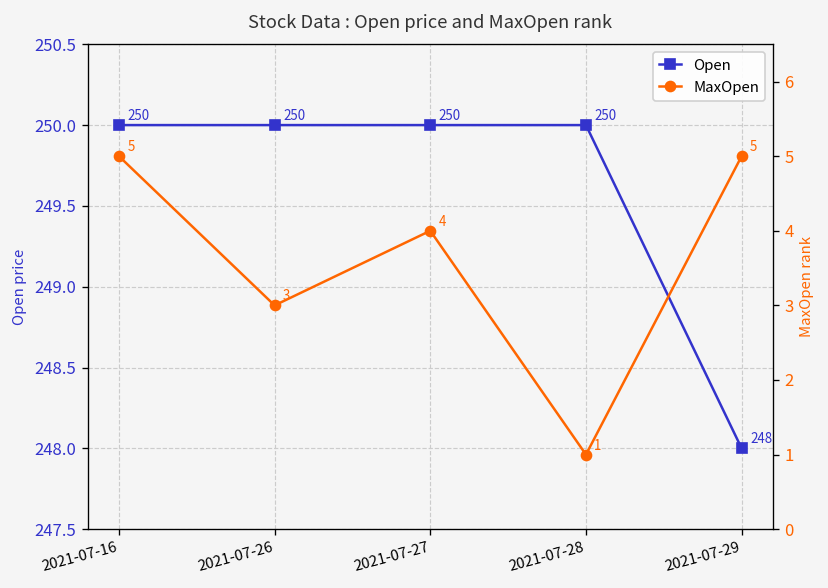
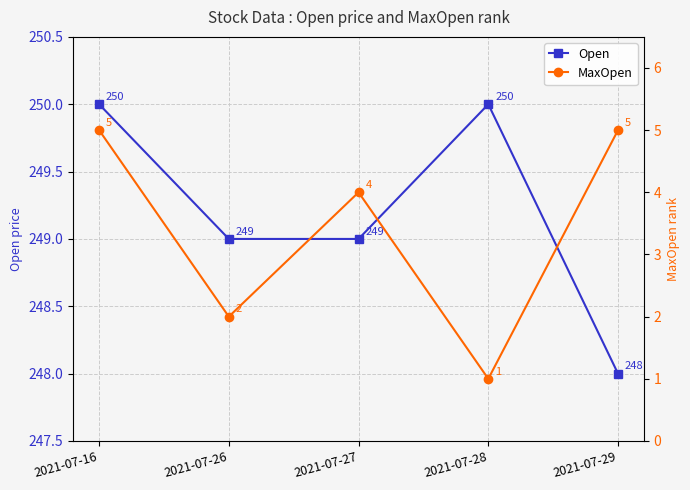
Open, 2021-07-26: 250 -> 249
Open, 2021-07-27: 250 -> 249
MaxOpen, 2021-07-26: 3 -> 2
